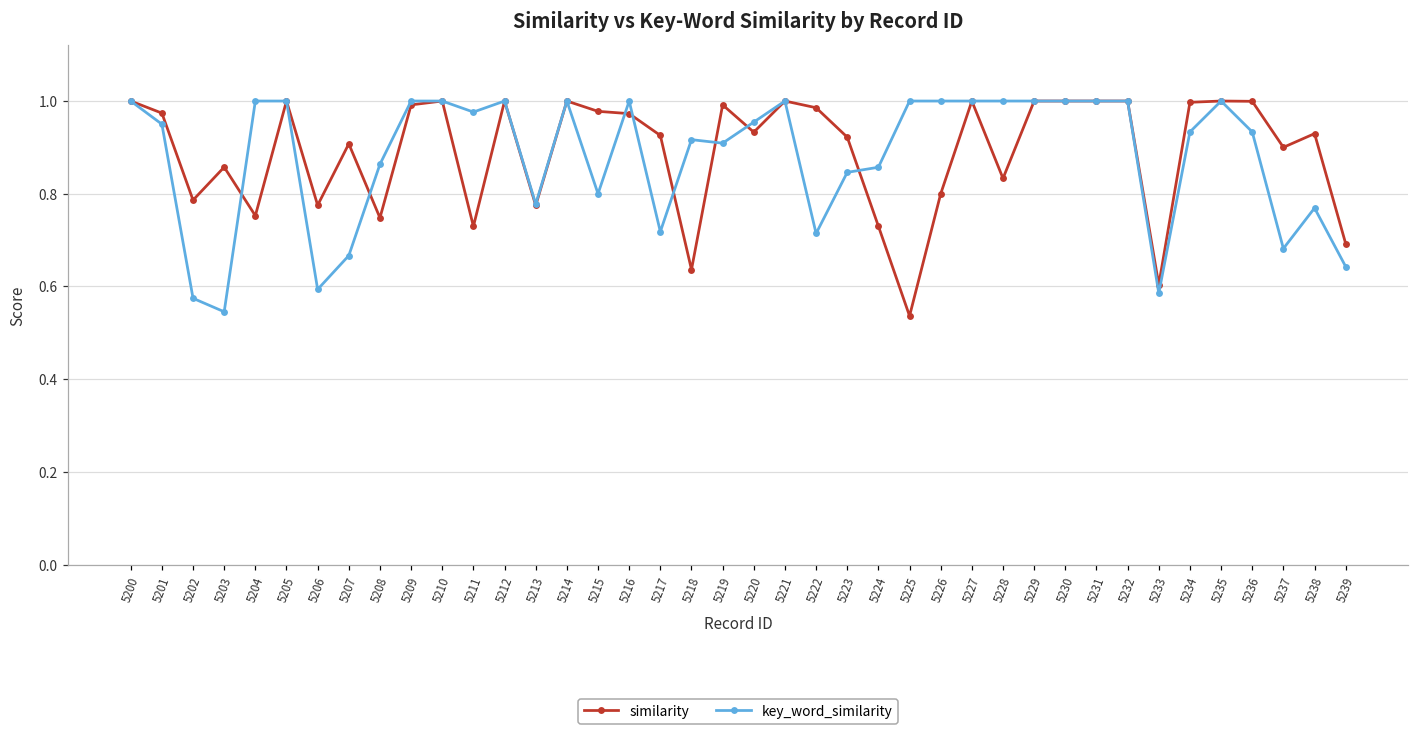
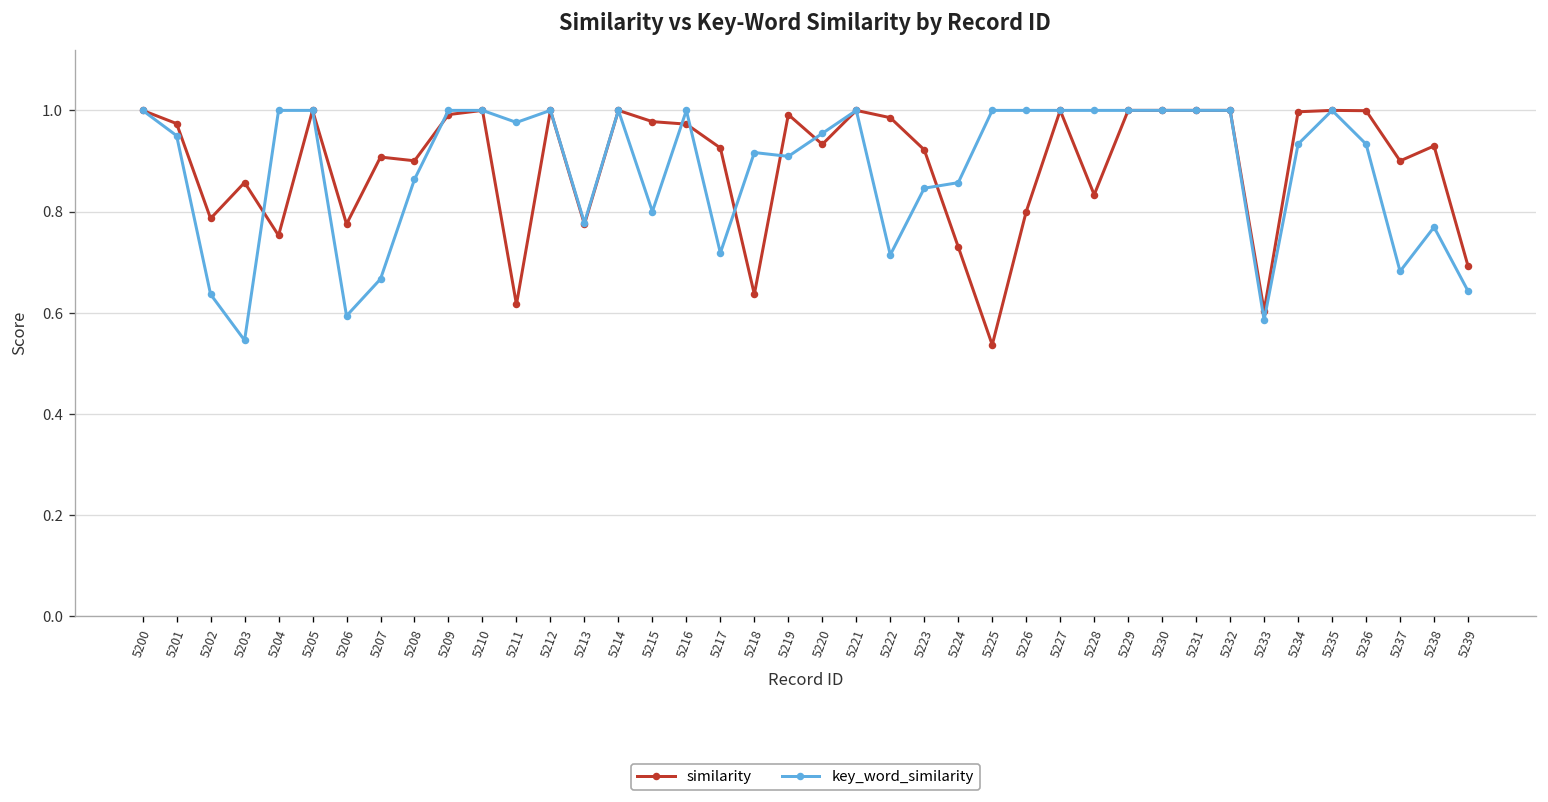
key_word_similarity, 5202: 0.57 -> 0.64
similarity, 5208: 0.75 -> 0.90
similarity, 5211: 0.73 -> 0.62
